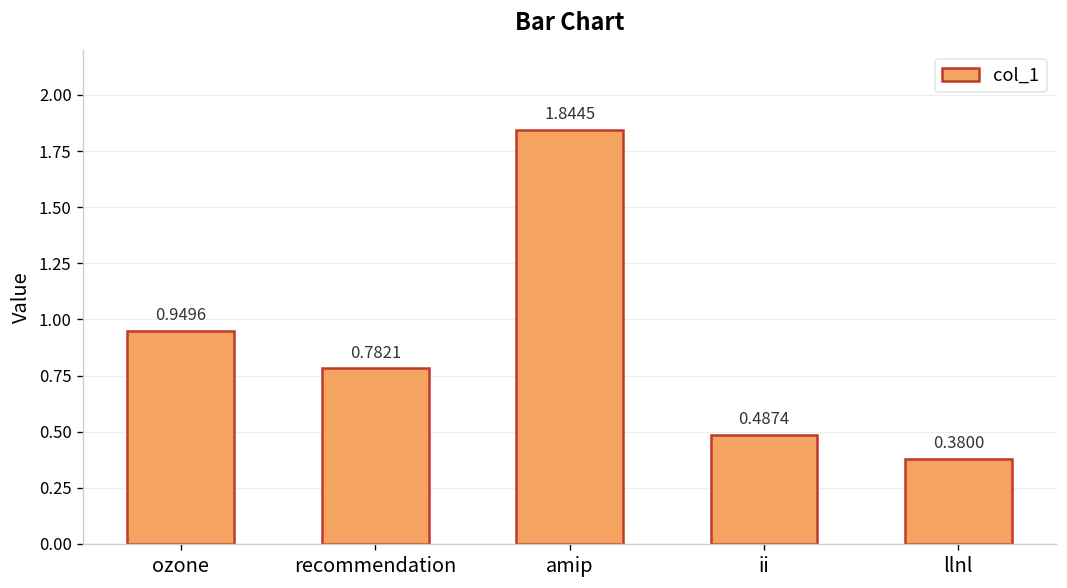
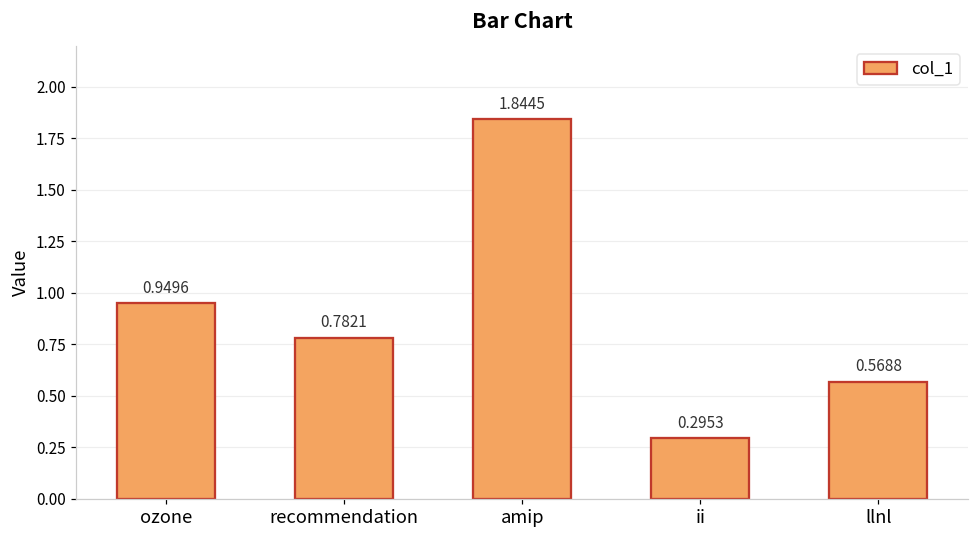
ii: 0.4874 -> 0.2953
llnl: 0.3800 -> 0.5688
